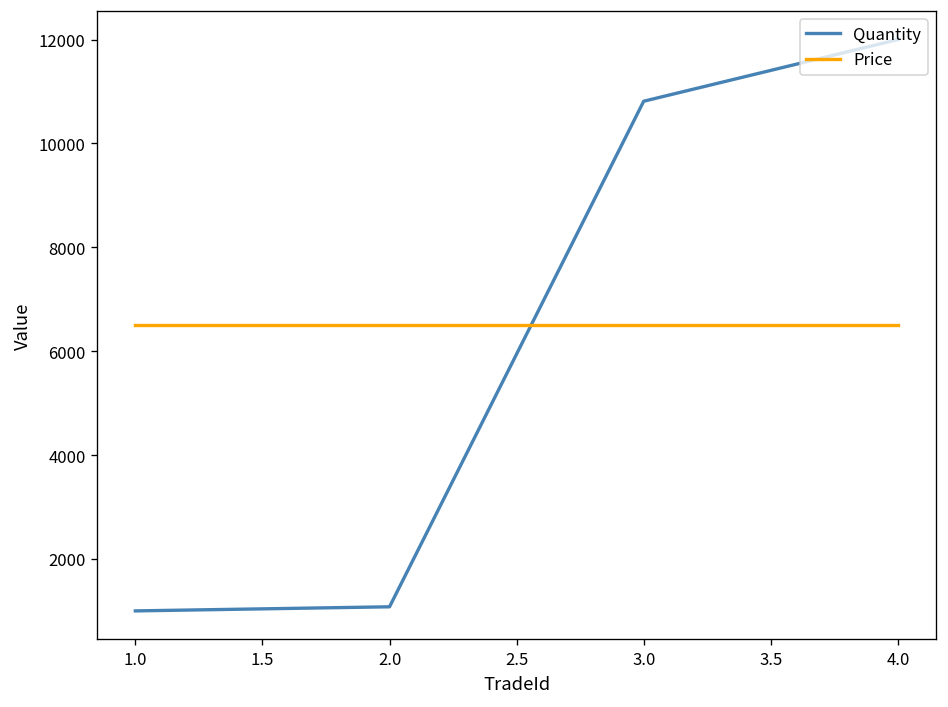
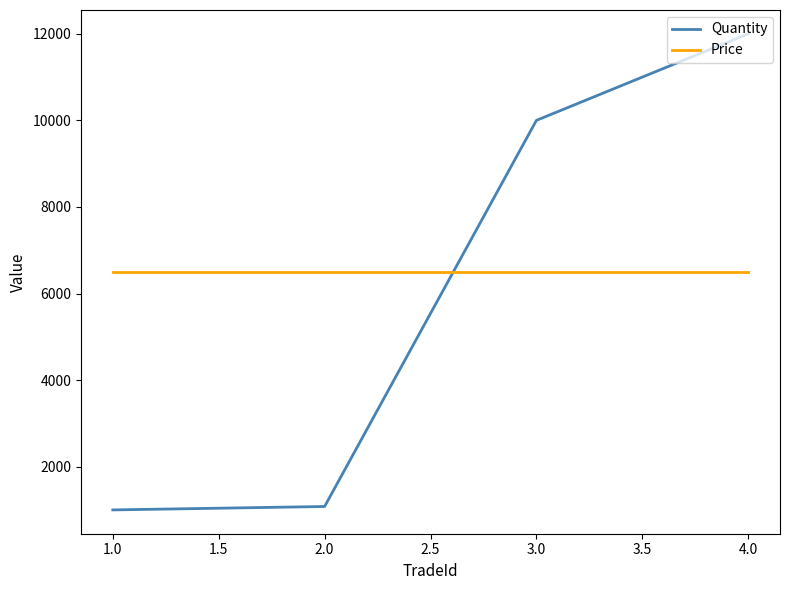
Quantity, 3.0: 10800 -> 10000
